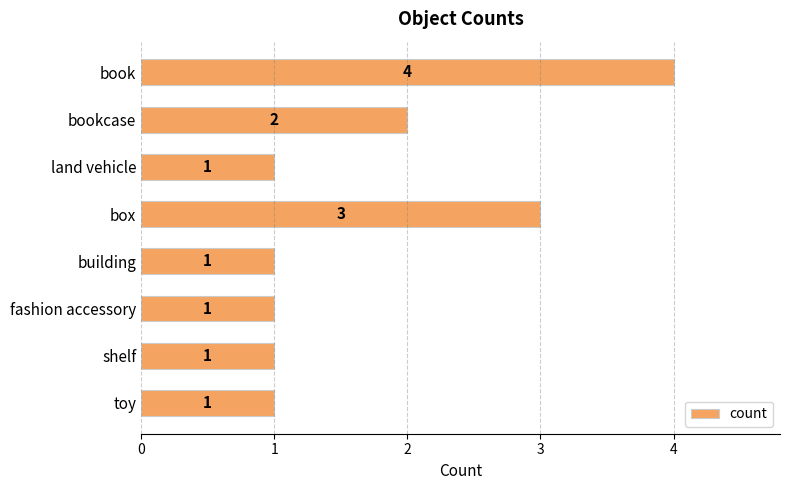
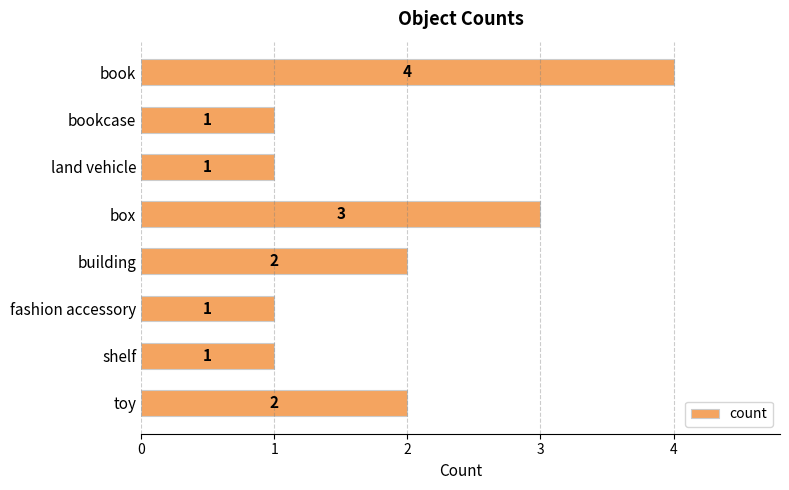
bookcase: 2 -> 1
building: 1 -> 2
toy: 1 -> 2
